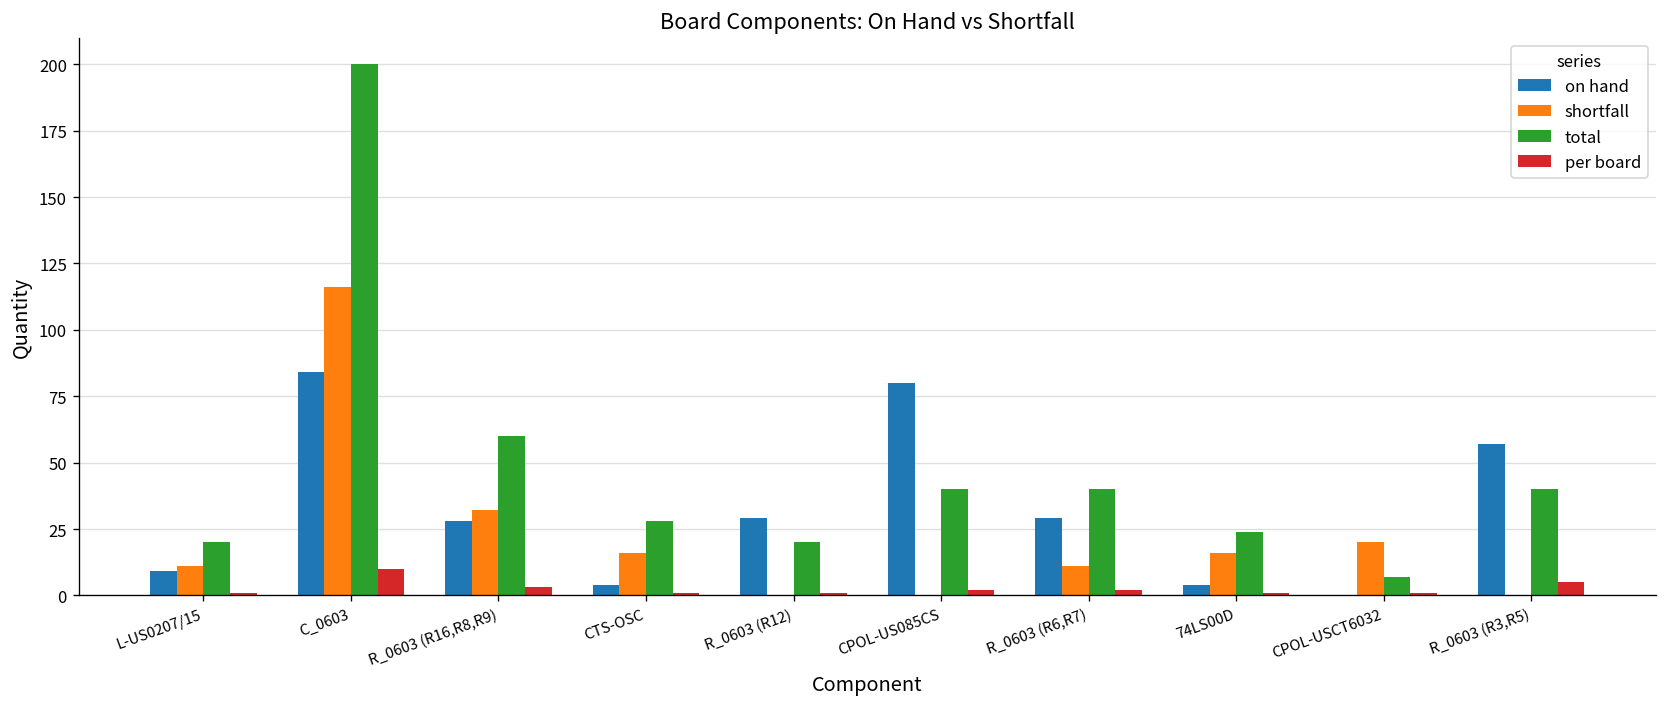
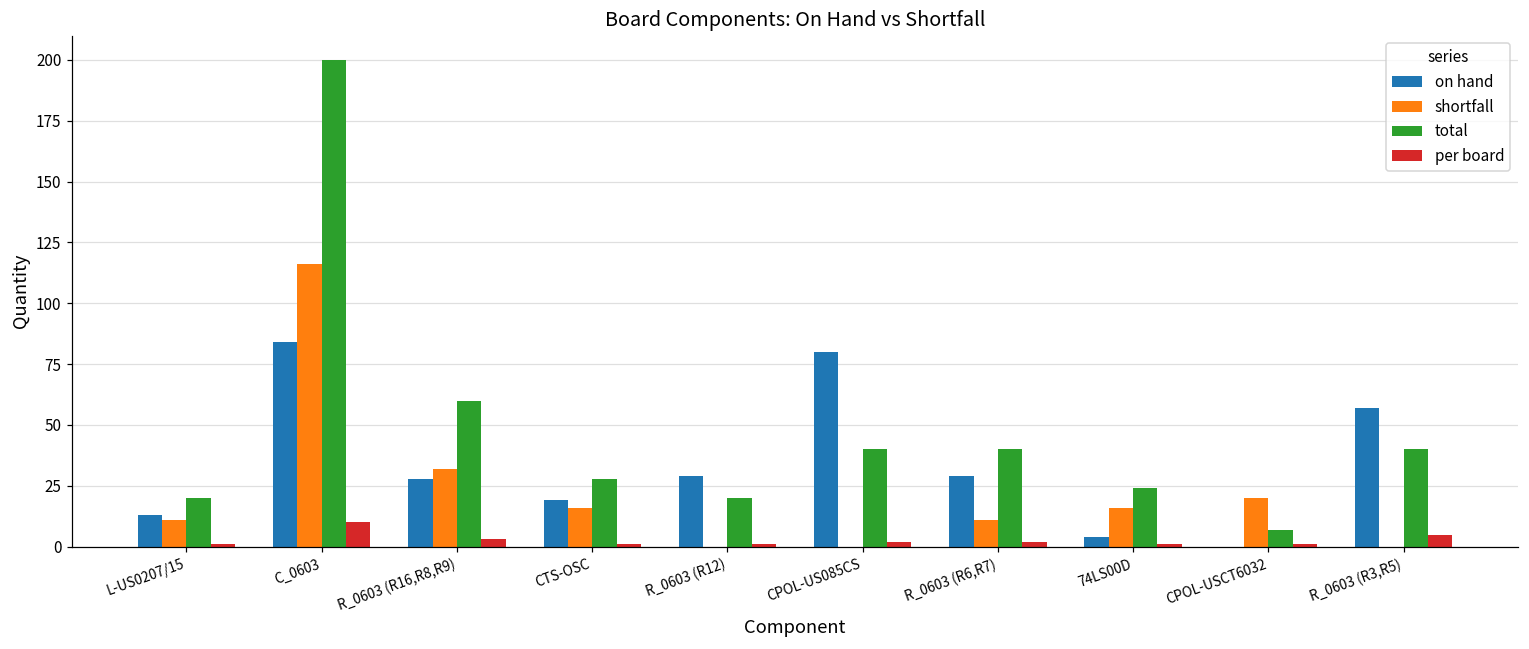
on hand, L-US0207/15: 9 -> 13
on hand, CTS-OSC: 4 -> 19
